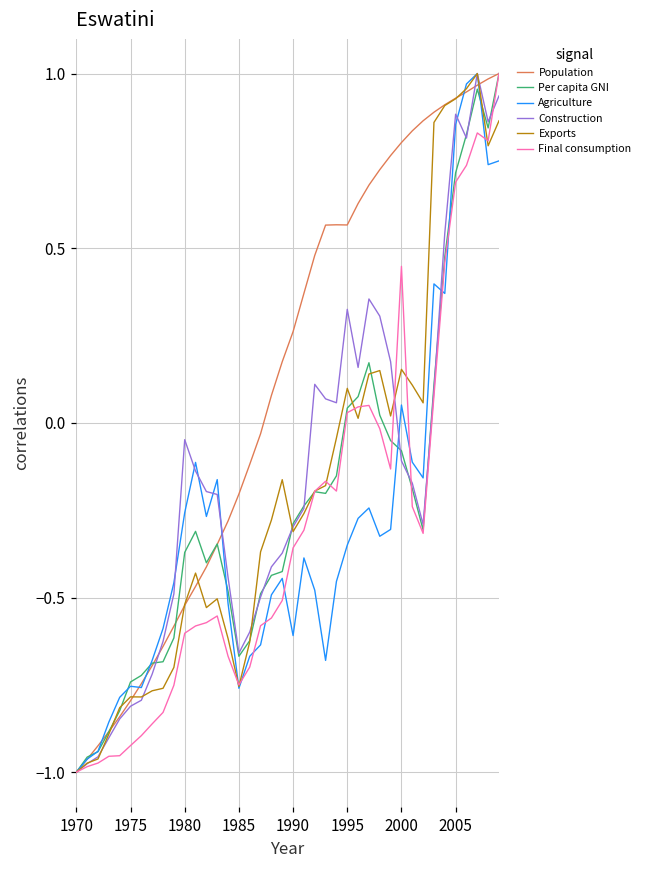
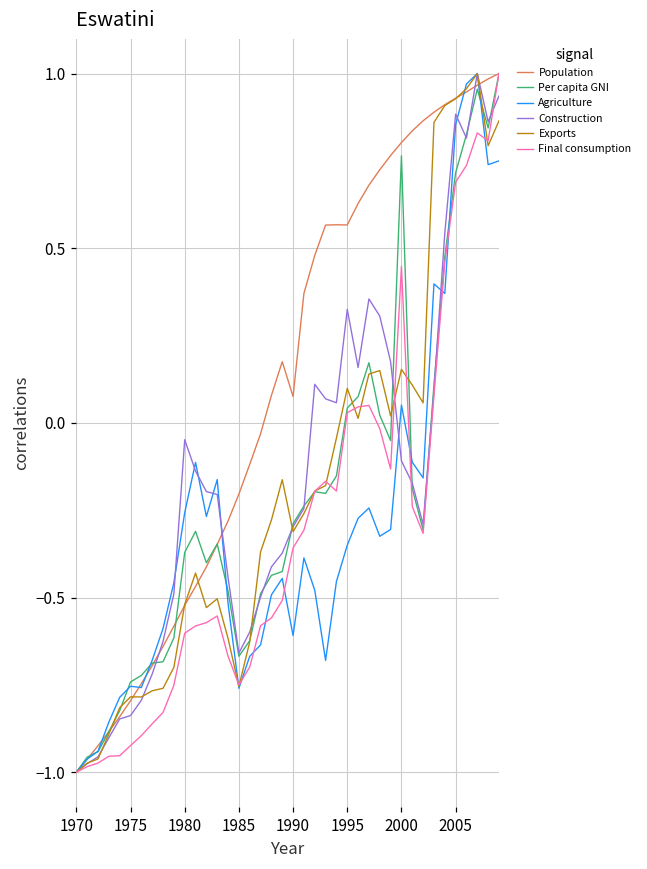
Construction, 1975: -0.81 -> -0.84
Population, 1990: 0.26 -> 0.08
Per capita GNI, 2000: -0.08 -> 0.76
